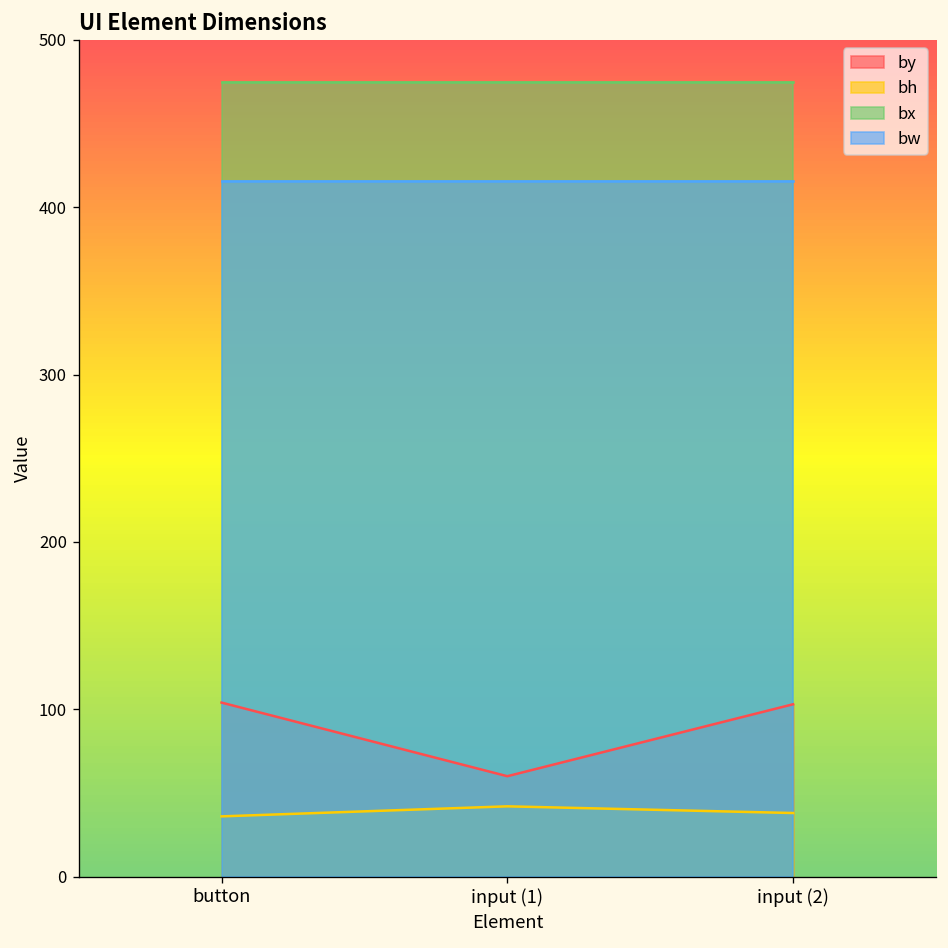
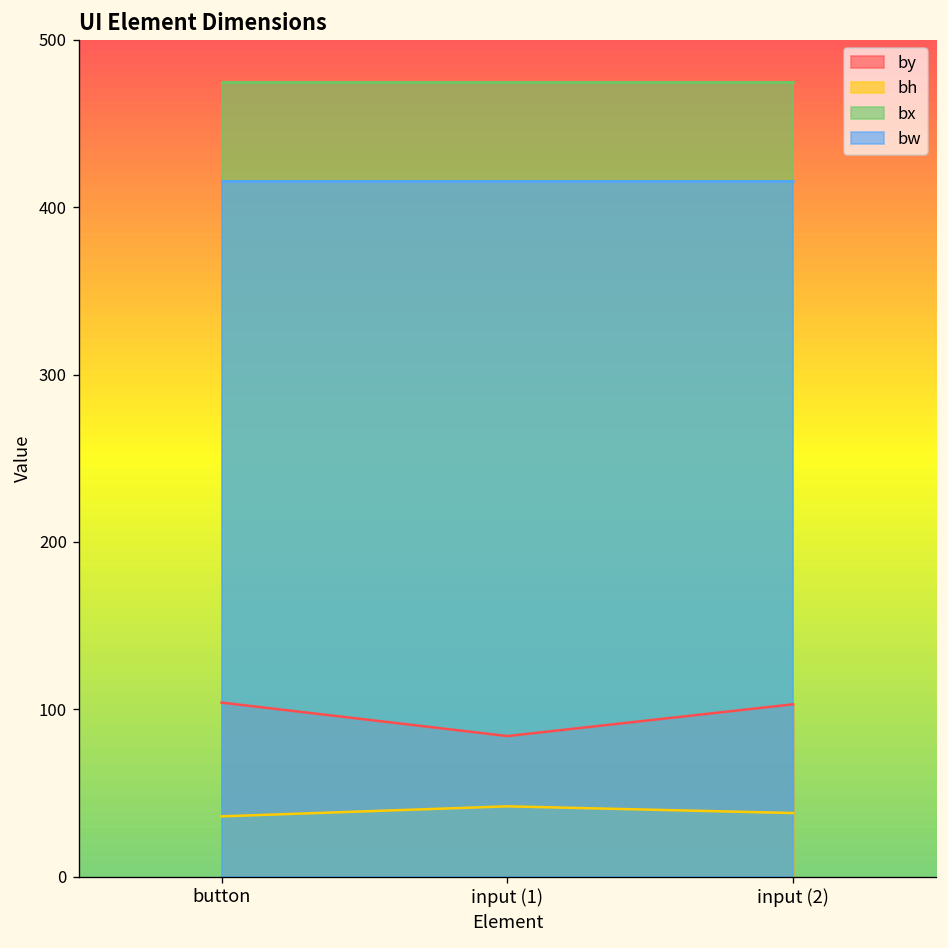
by, input (1): 60 -> 84
